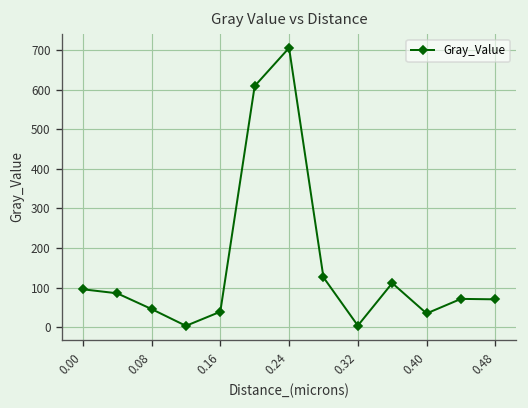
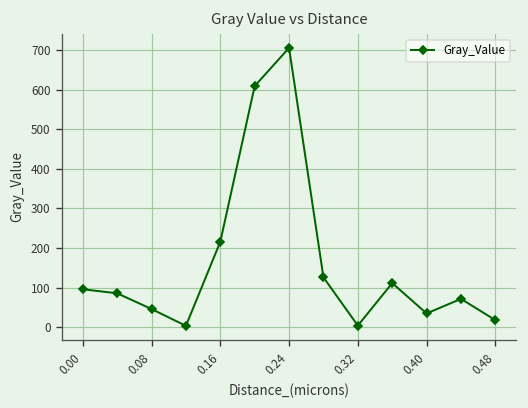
0.16: 40 -> 220
0.48: 70 -> 20
